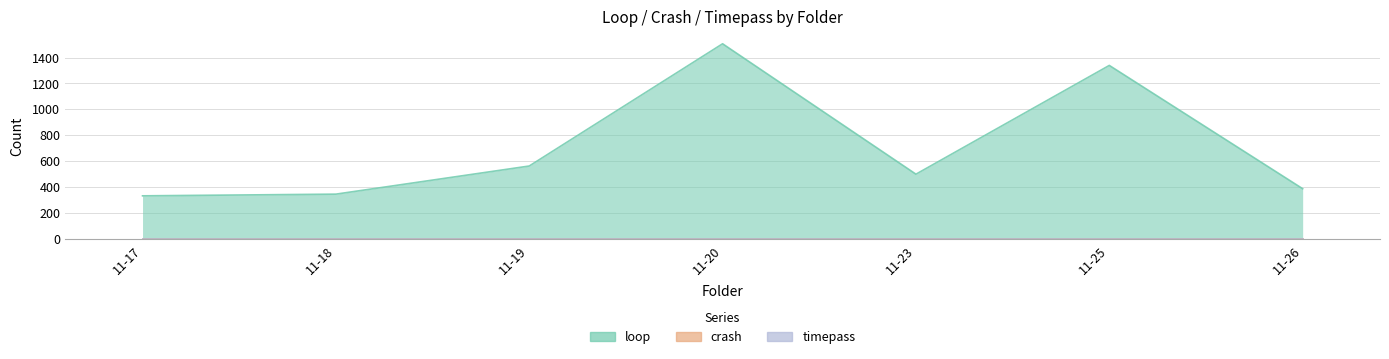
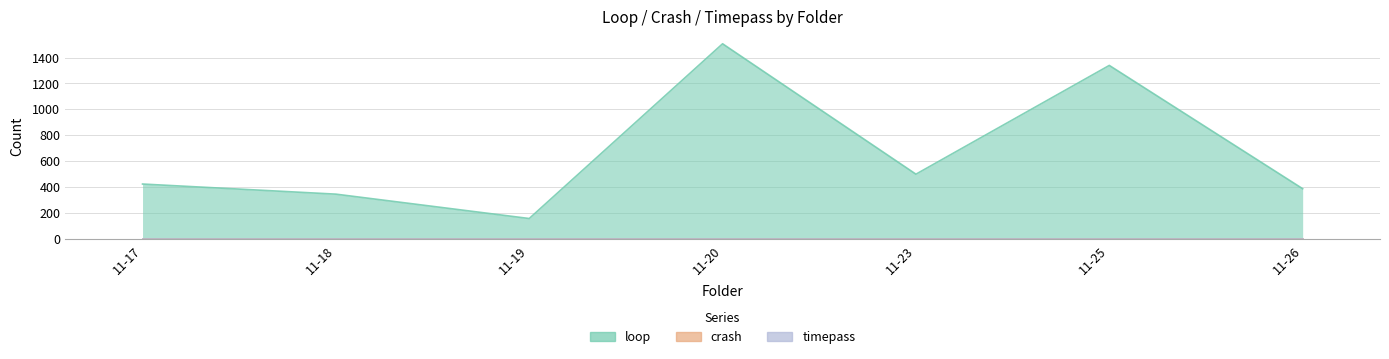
loop, 11-17: 330 -> 420
loop, 11-19: 560 -> 160
